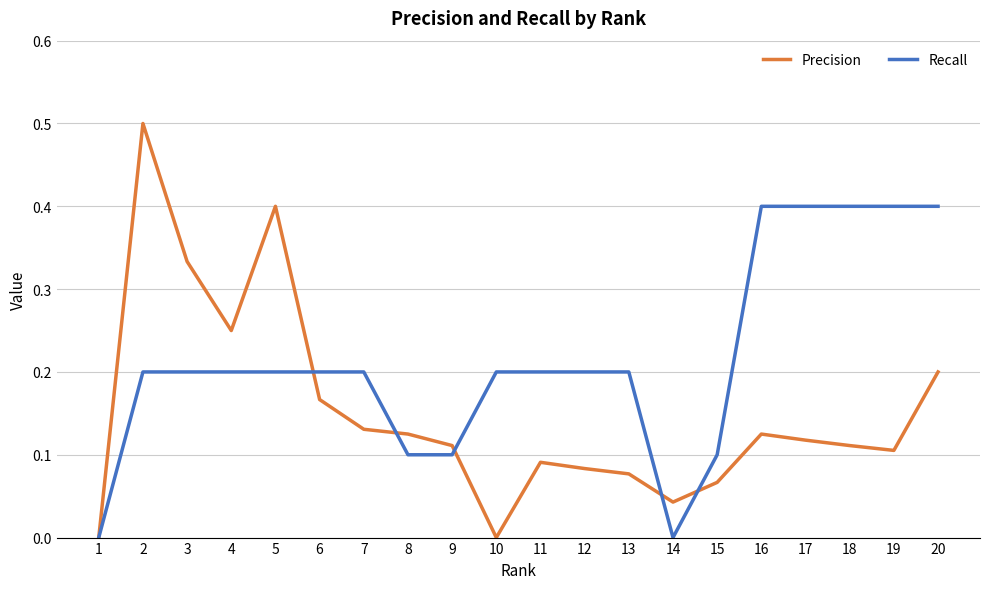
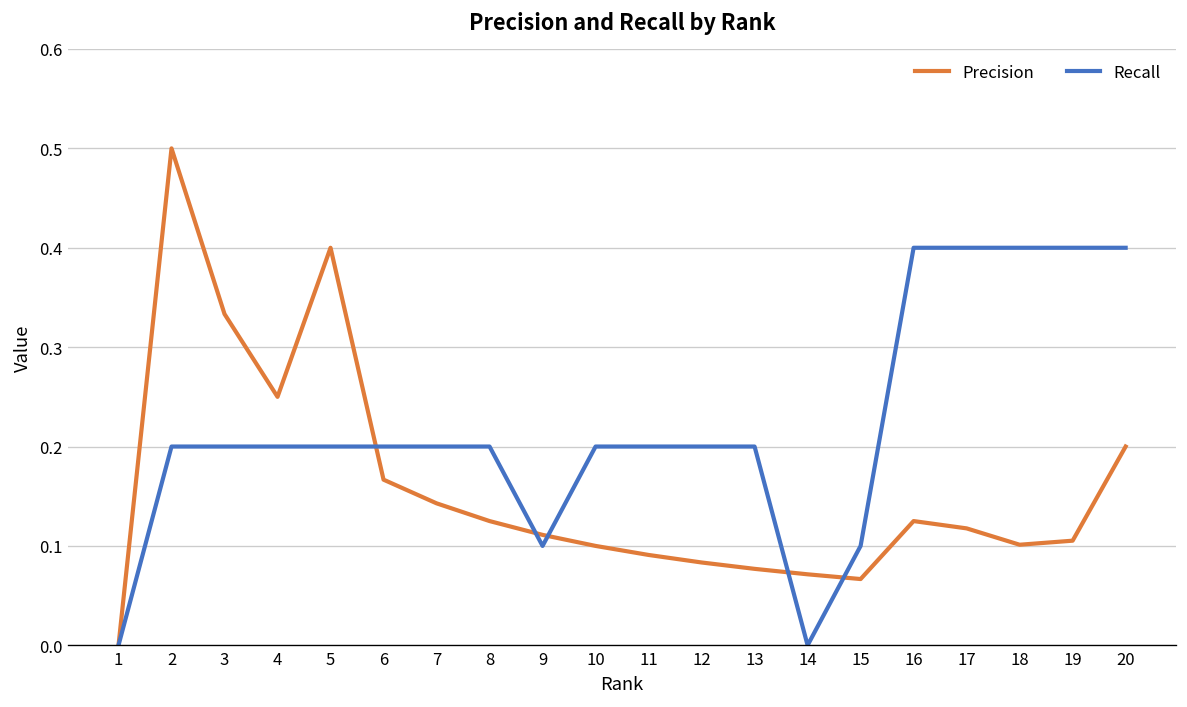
Precision, 7: 0.13 -> 0.14
Recall, 8: 0.1 -> 0.2
Precision, 10: 0.0 -> 0.1
Precision, 14: 0.04 -> 0.07
Precision, 18: 0.11 -> 0.10
